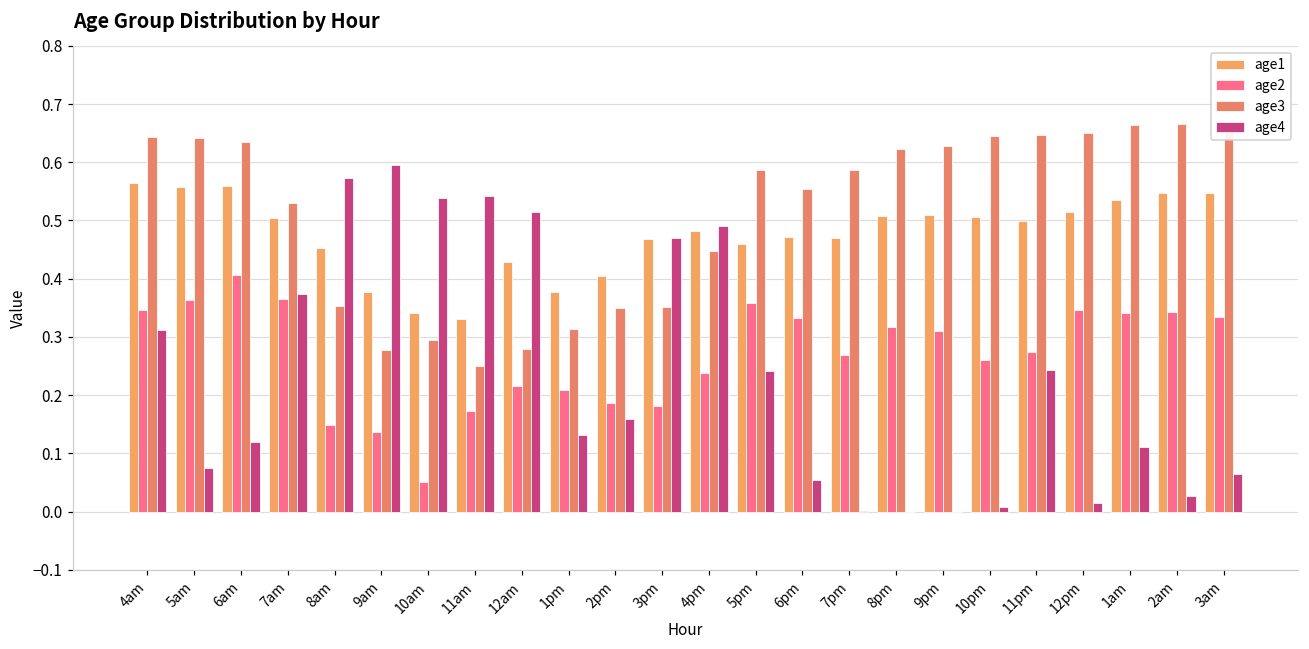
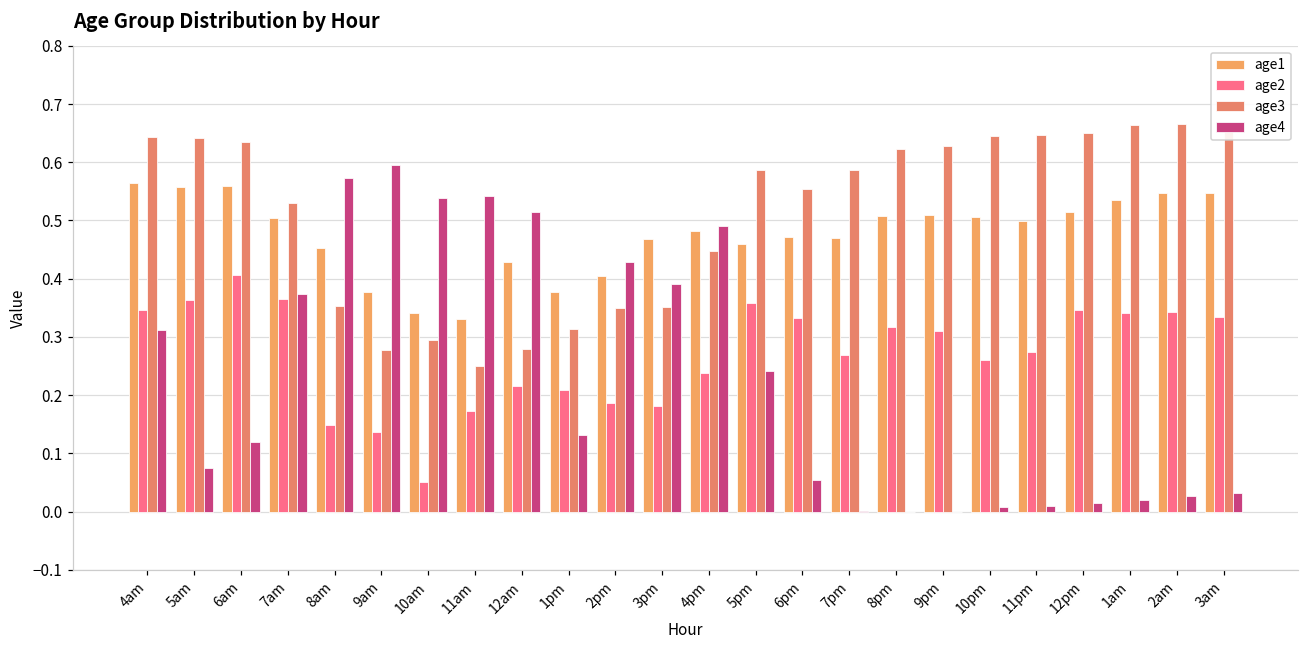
age4, 2pm: 0.16 -> 0.43
age4, 3pm: 0.47 -> 0.39
age4, 11pm: 0.24 -> 0.01
age4, 1am: 0.11 -> 0.02
age4, 3am: 0.06 -> 0.03
